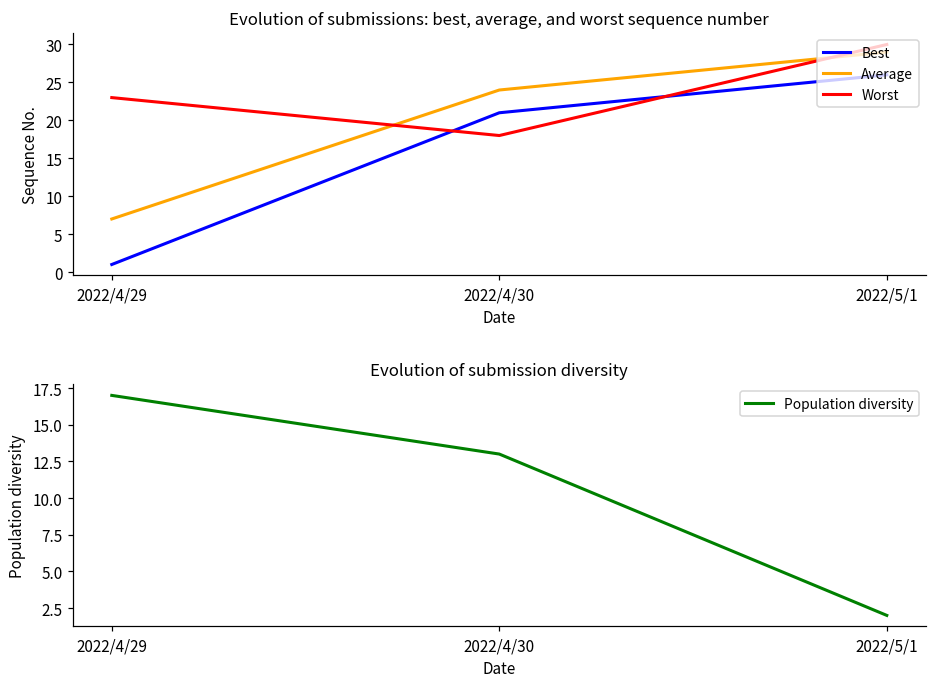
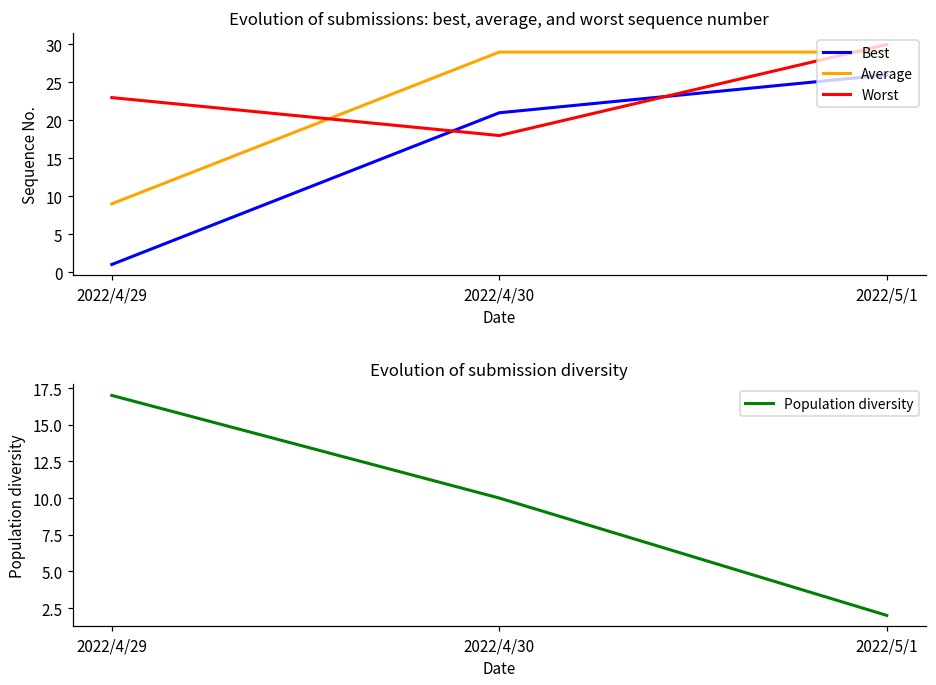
Evolution of submissions: best, average, and worst sequence number, Average, 2022/4/29: 7 -> 9
Evolution of submissions: best, average, and worst sequence number, Average, 2022/4/30: 24 -> 29
Evolution of submission diversity, 2022/4/30: 13 -> 10
